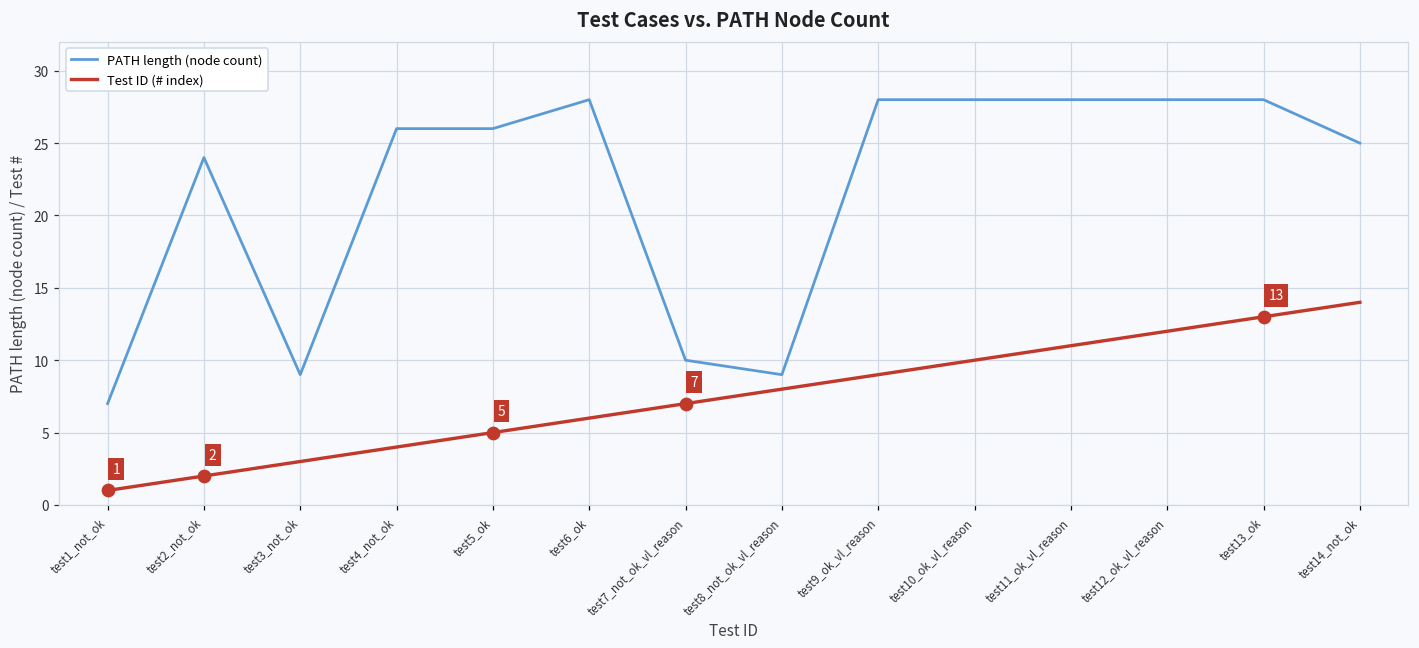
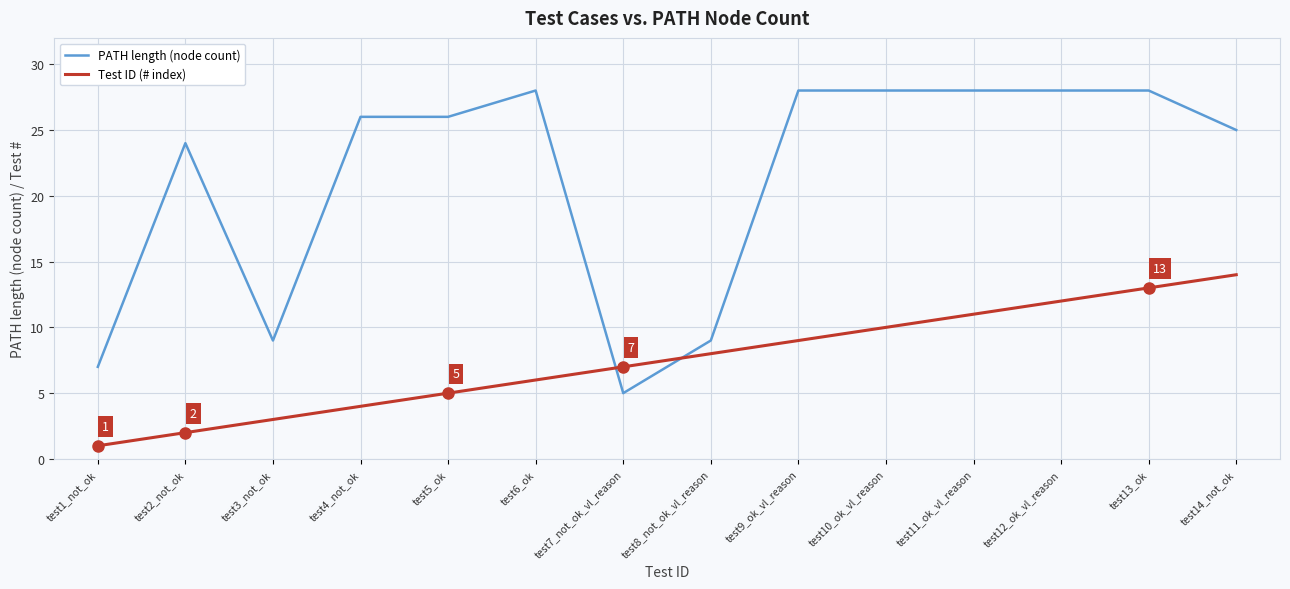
PATH length (node count), test7_not_ok_vl_reason: 10 -> 5
